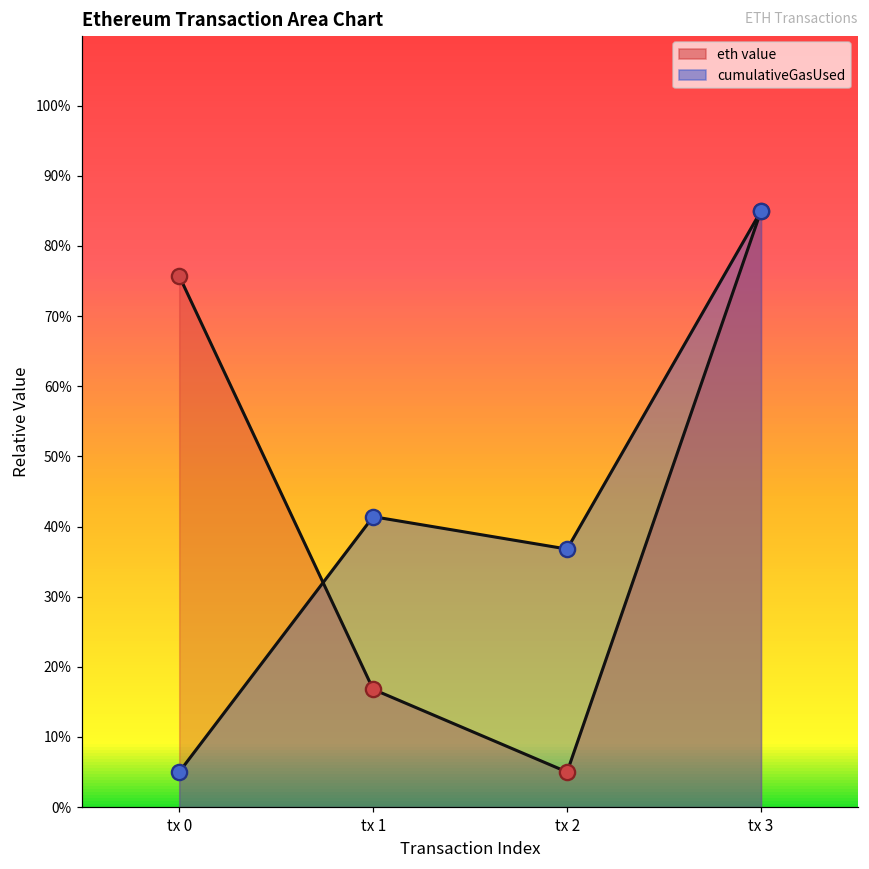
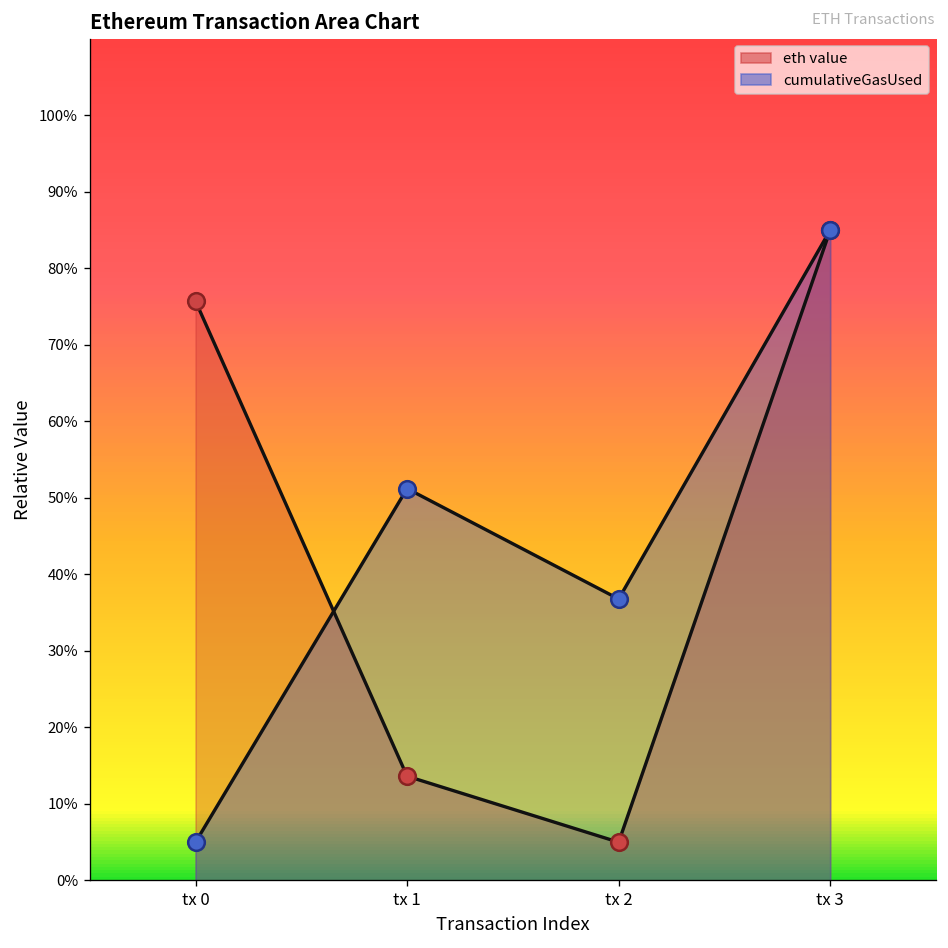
eth value, tx 1: 17% -> 14%
cumulativeGasUsed, tx 1: 41% -> 51%
